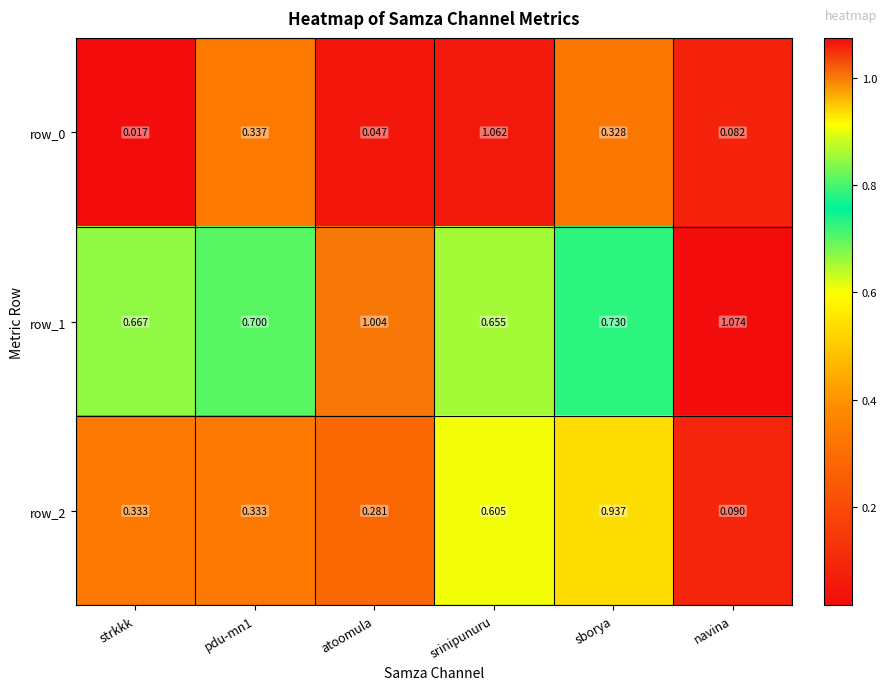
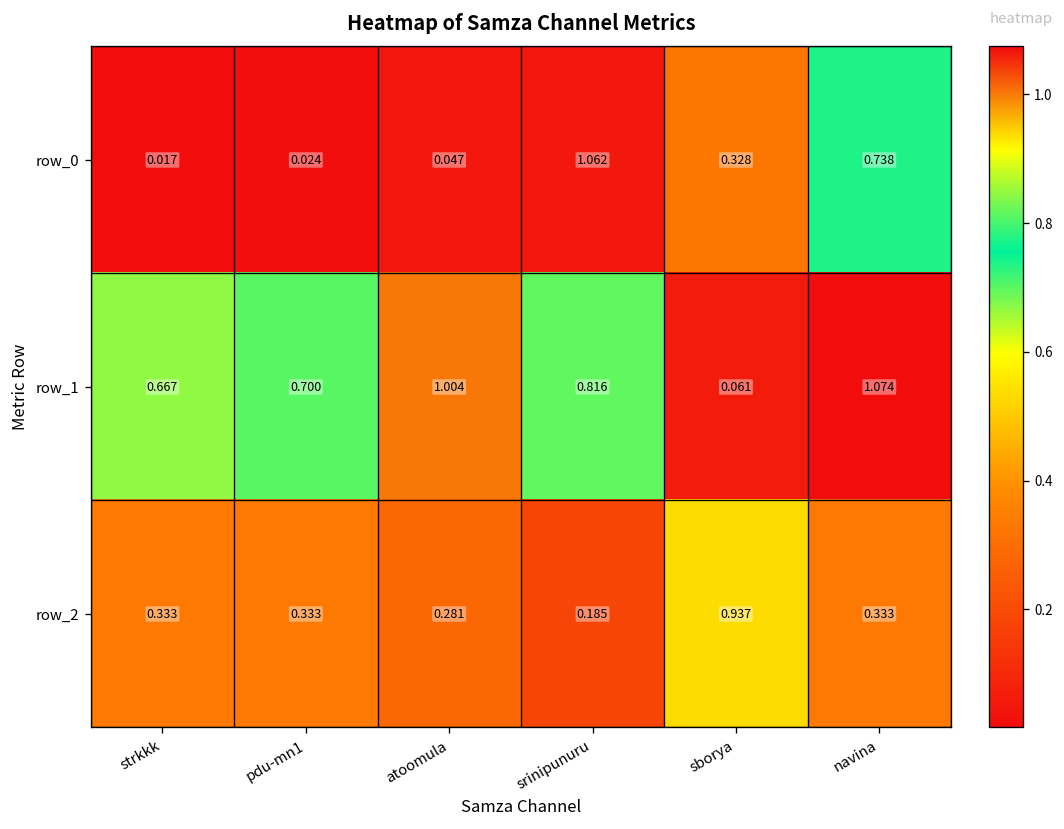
row_0, pdu-mn1: 0.337 -> 0.024
row_0, navina: 0.082 -> 0.738
row_1, srinipunuru: 0.655 -> 0.816
row_1, sborya: 0.730 -> 0.061
row_2, srinipunuru: 0.605 -> 0.185
row_2, navina: 0.090 -> 0.333
